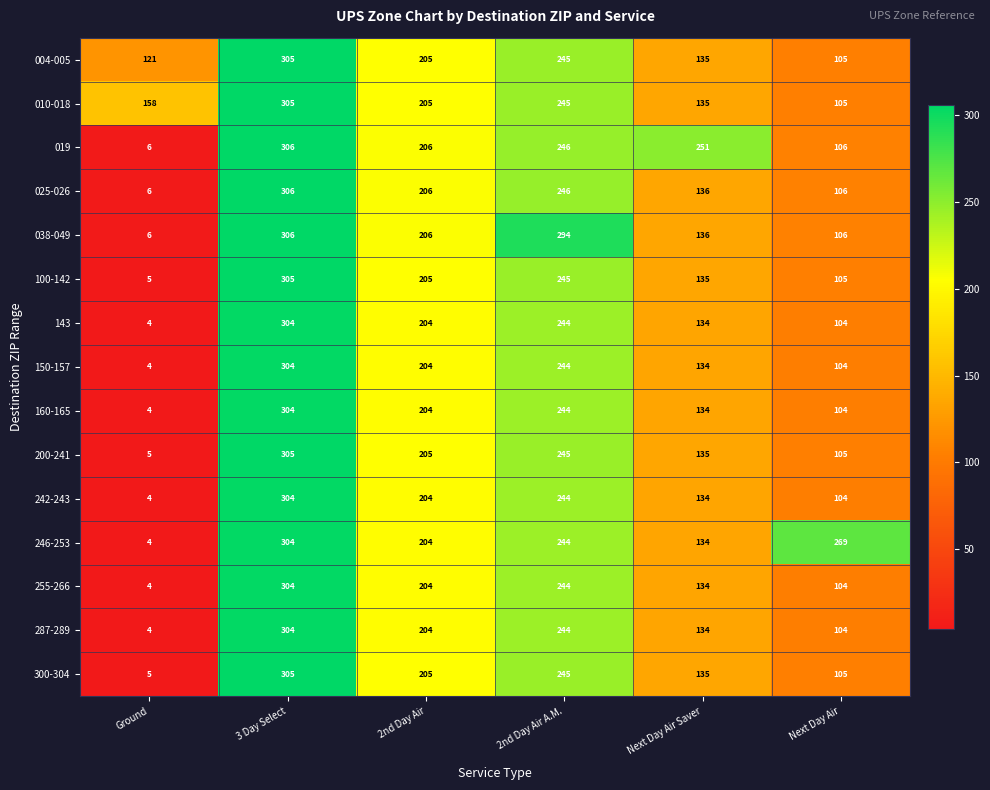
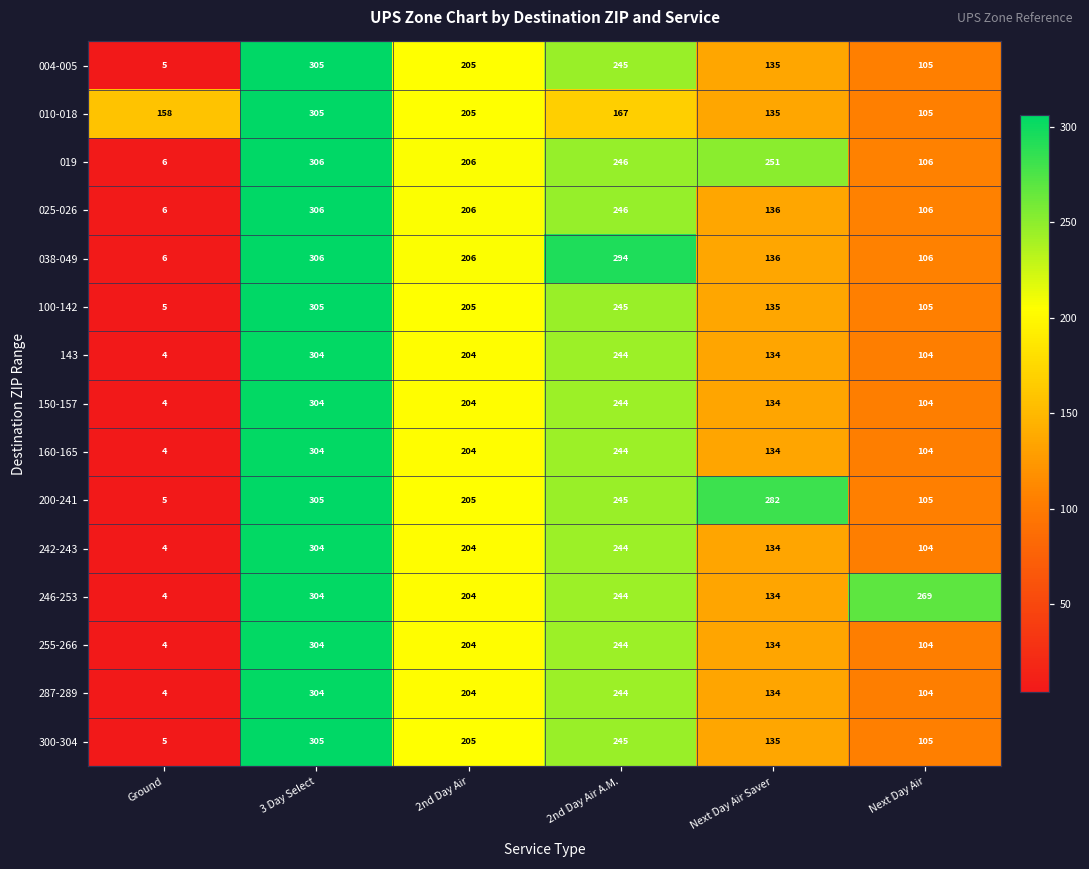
004-005, Ground: 121 -> 5
010-018, 2nd Day Air A.M.: 245 -> 167
200-241, Next Day Air Saver: 135 -> 282
